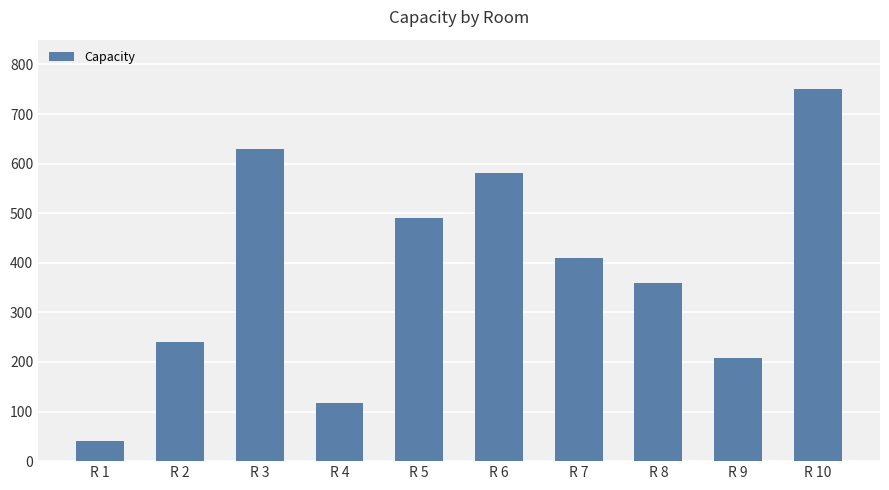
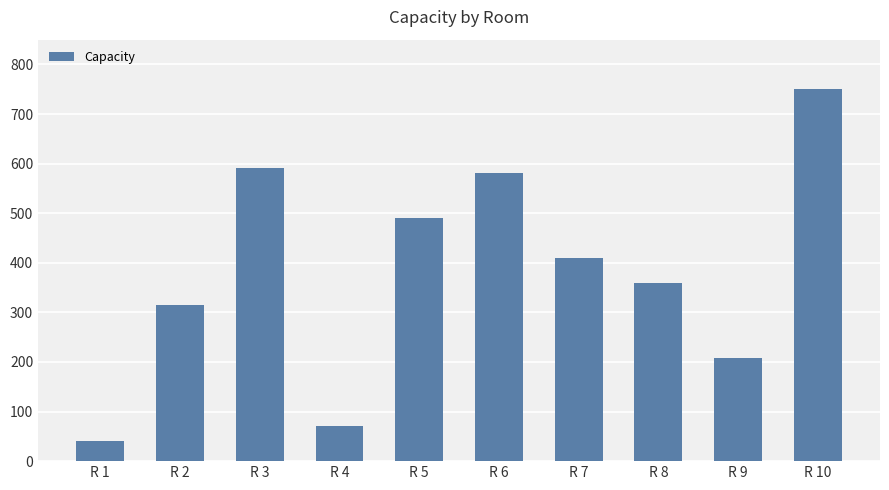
R 2: 240 -> 320
R 3: 630 -> 590
R 4: 120 -> 70
